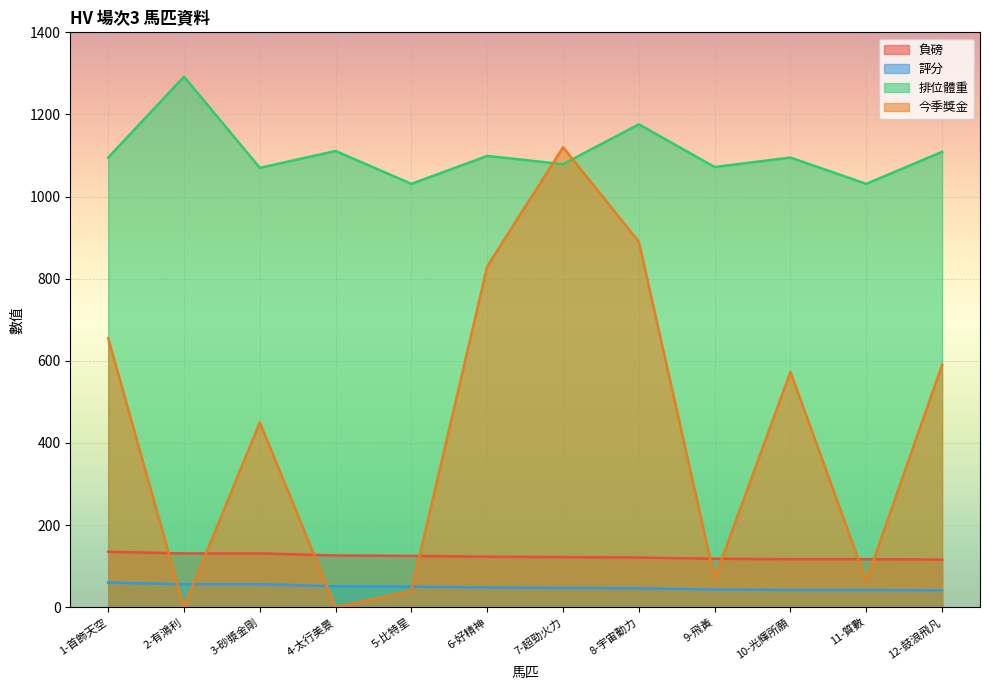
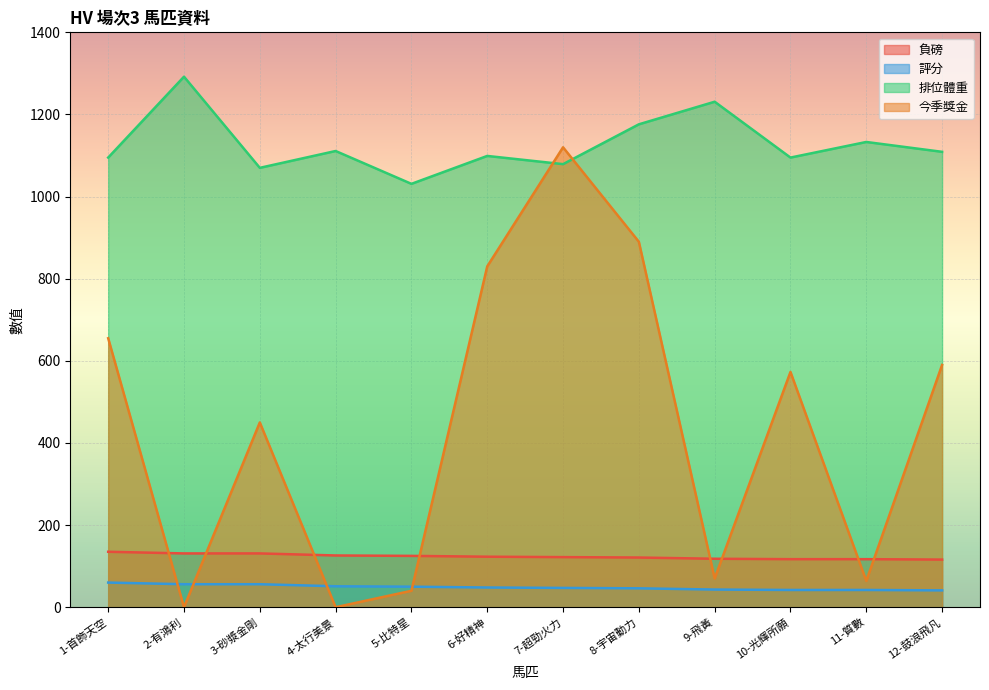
排位體重, 9-飛黃: 1070 -> 1230
排位體重, 11-質數: 1030 -> 1130
